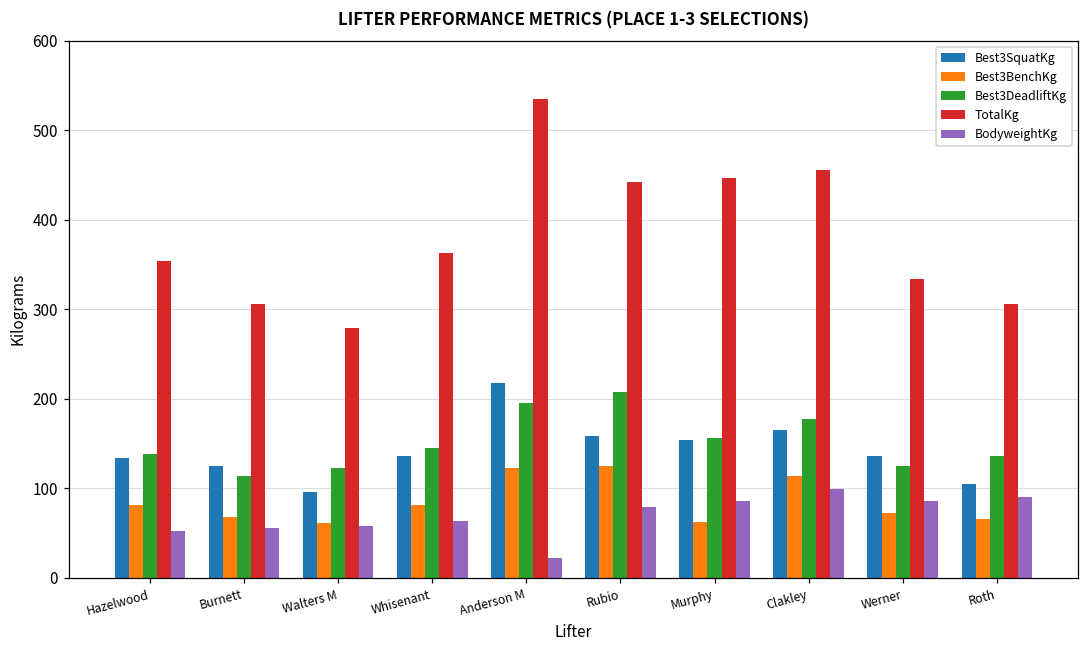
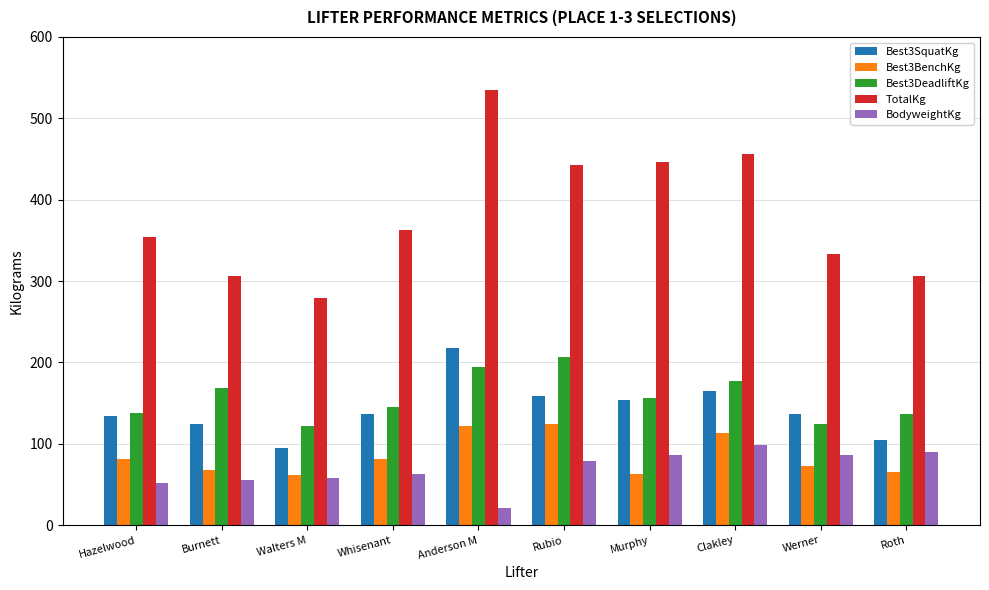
Best3DeadliftKg, Burnett: 110 -> 170
